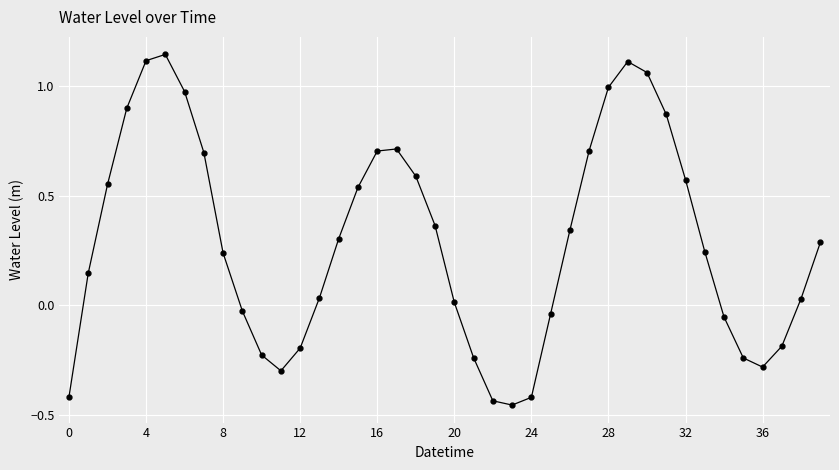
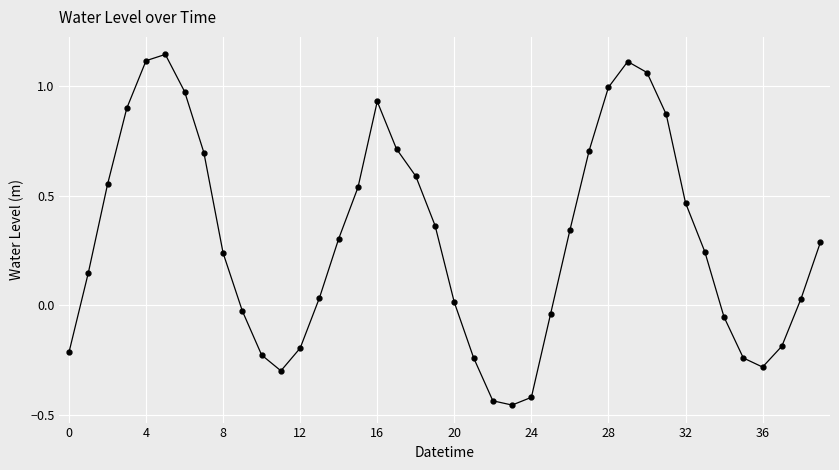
0: -0.42 -> -0.21
16: 0.71 -> 0.93
32: 0.57 -> 0.47
